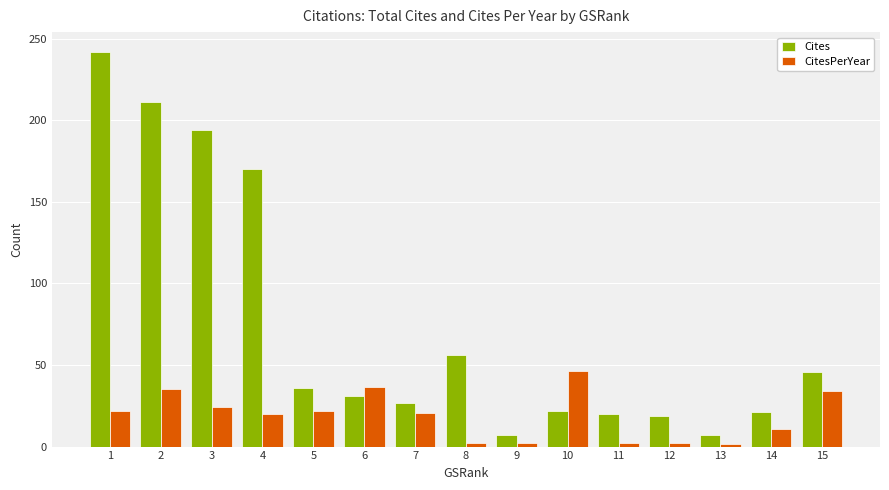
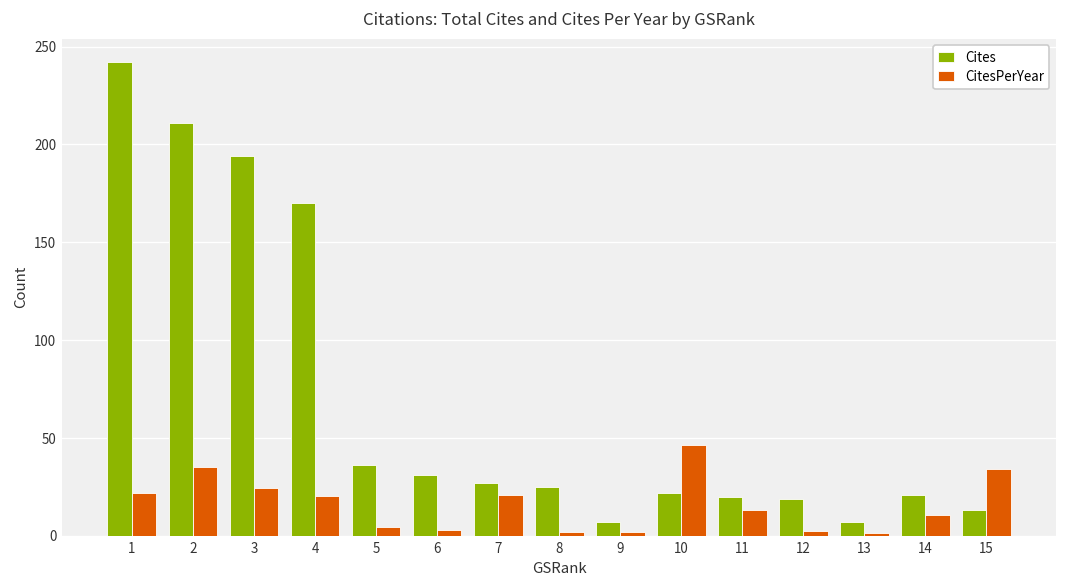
CitesPerYear, 5: 22 -> 5
CitesPerYear, 6: 36 -> 3
Cites, 8: 56 -> 25
CitesPerYear, 11: 2 -> 13
Cites, 15: 46 -> 13
